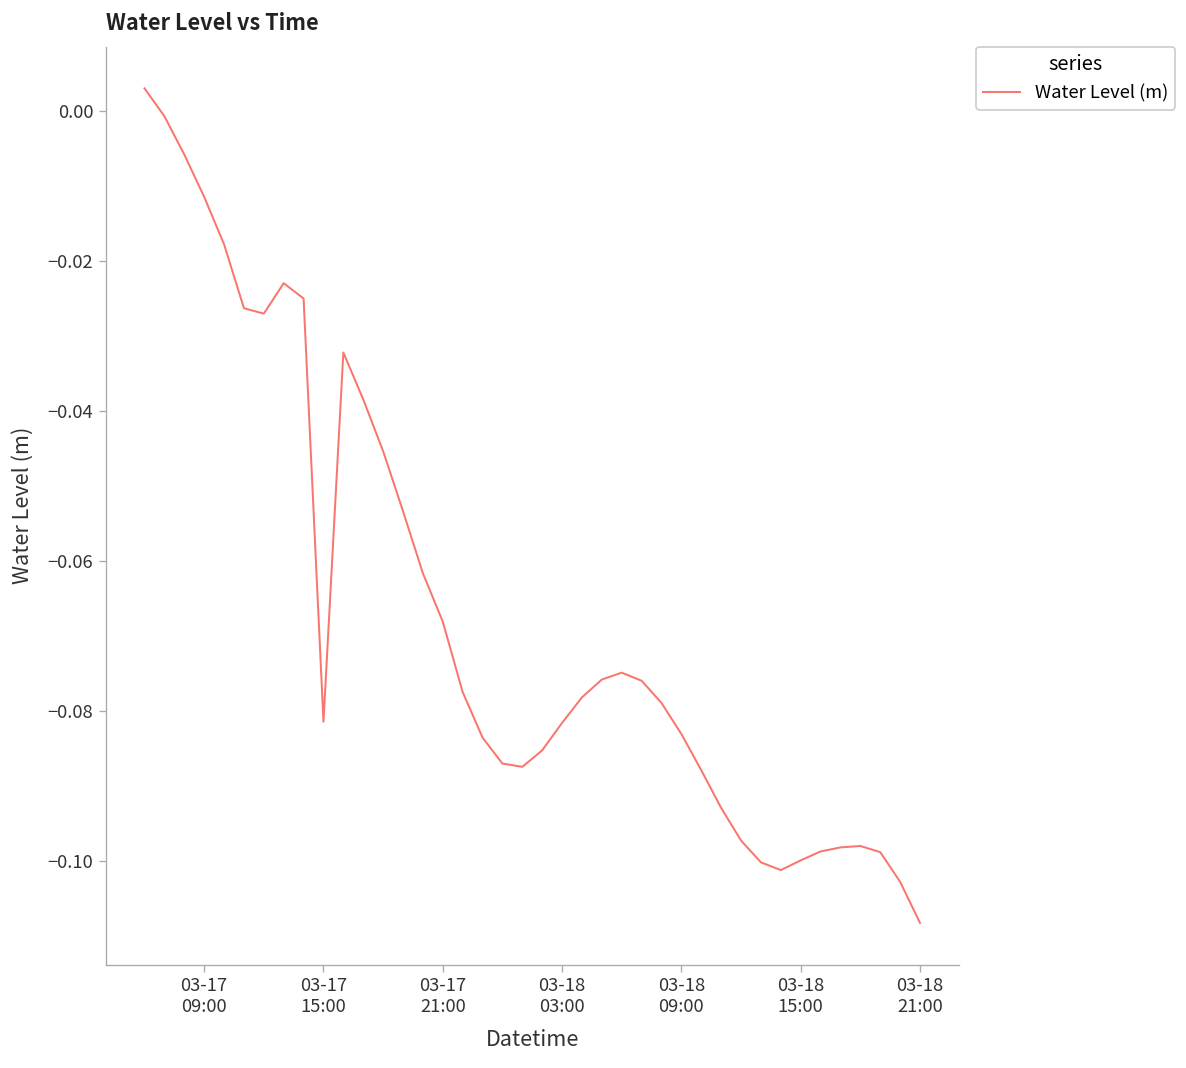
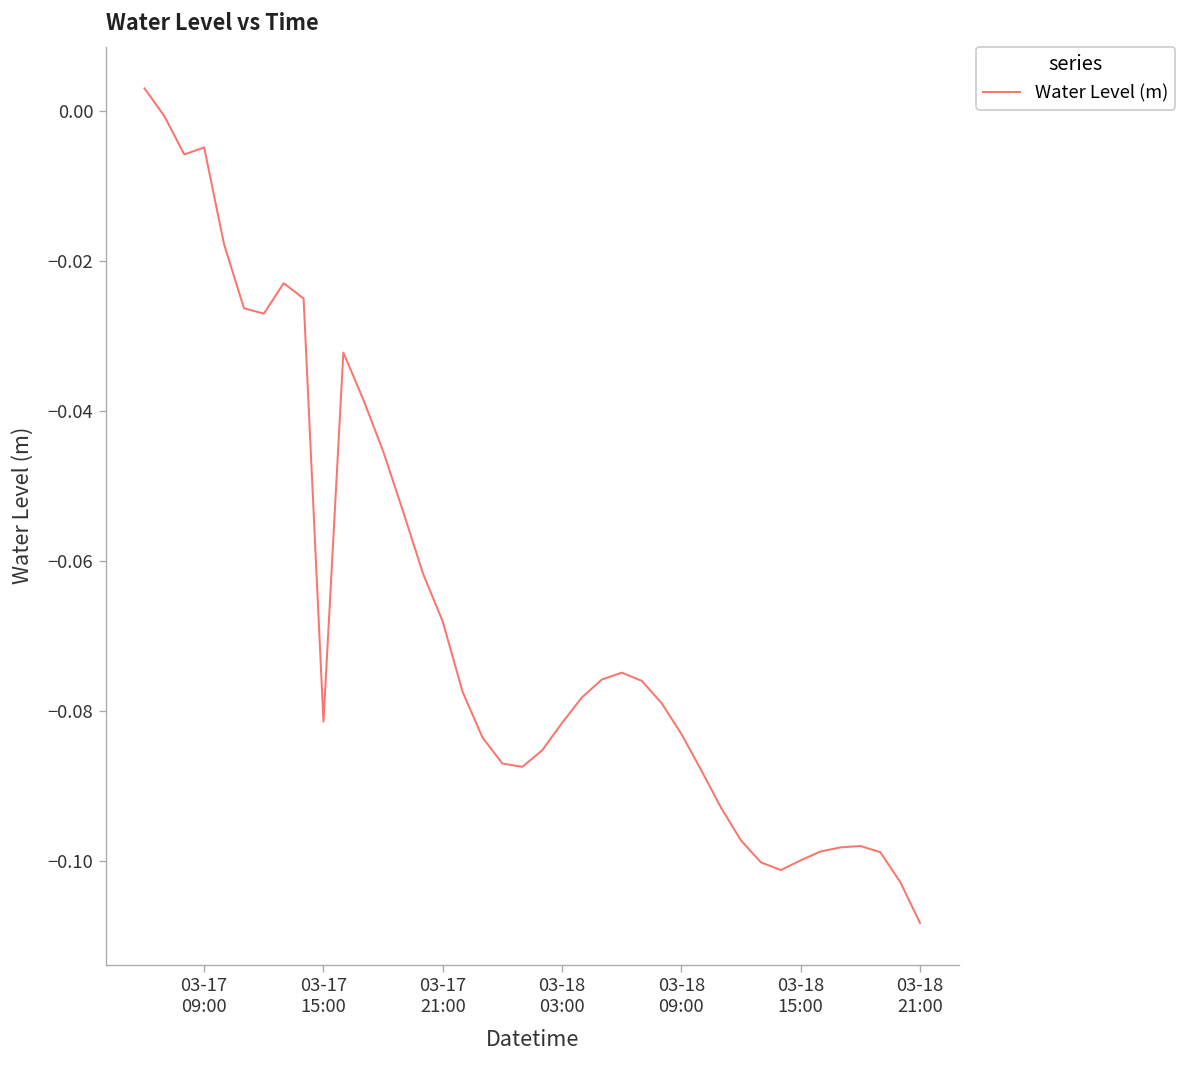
03-17 09:00: -0.011 -> -0.005
